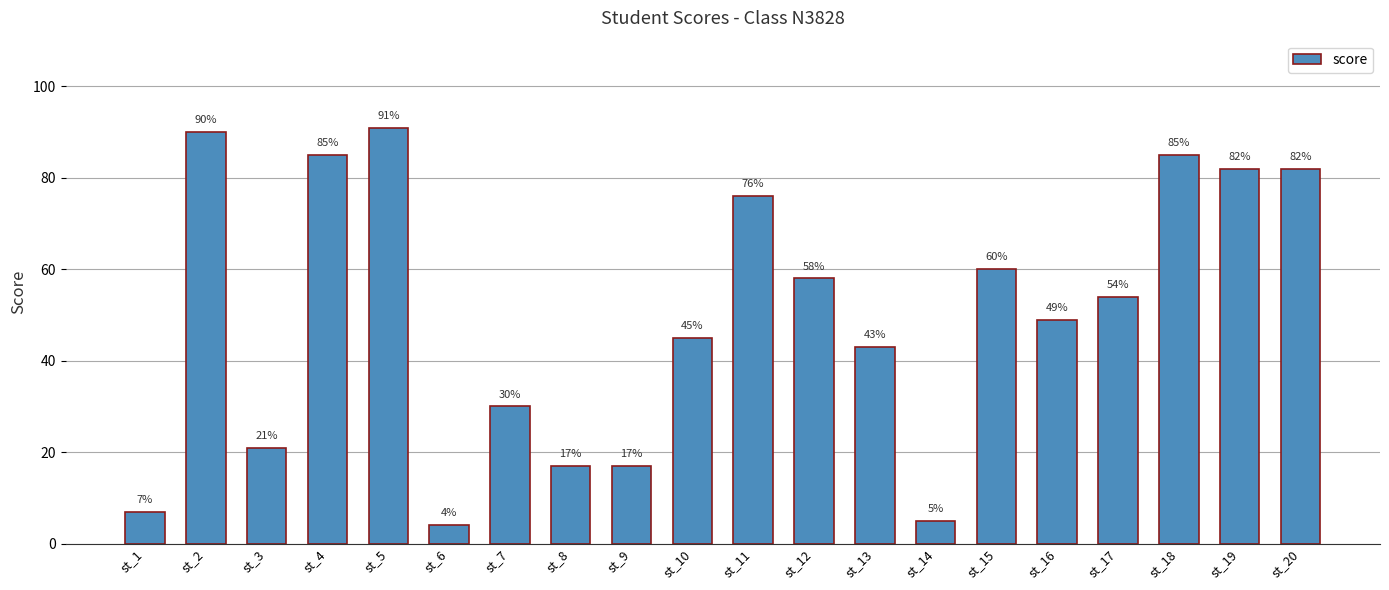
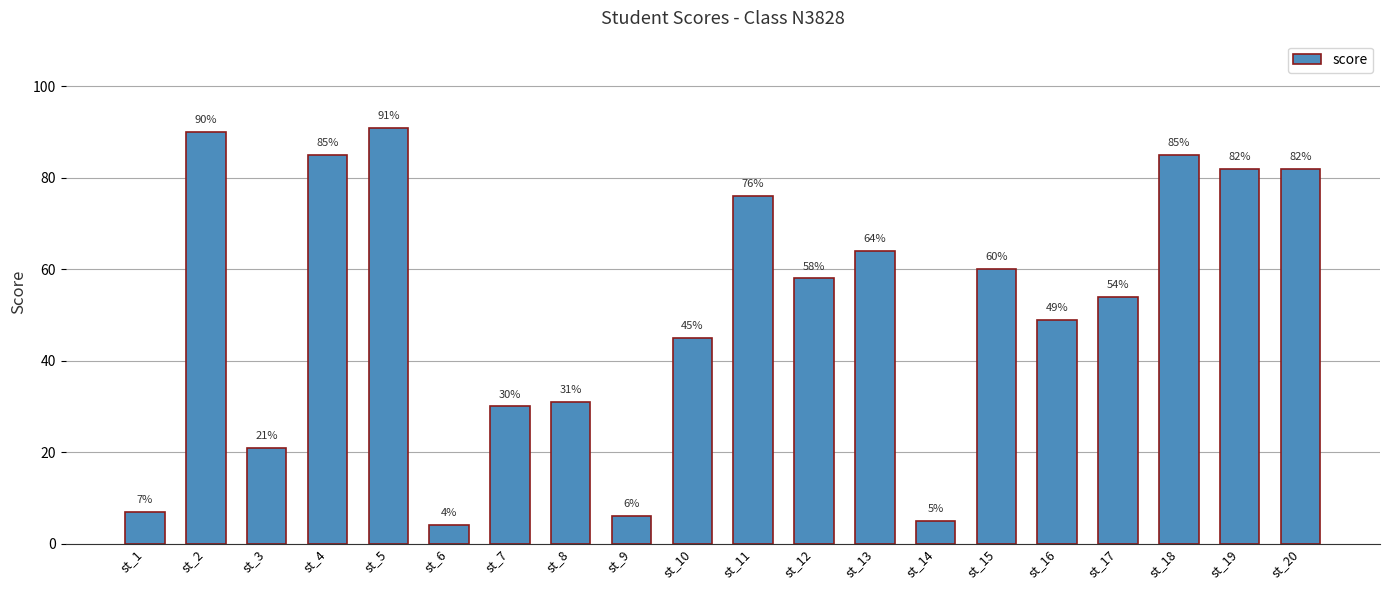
st_8: 17% -> 31%
st_9: 17% -> 6%
st_13: 43% -> 64%
